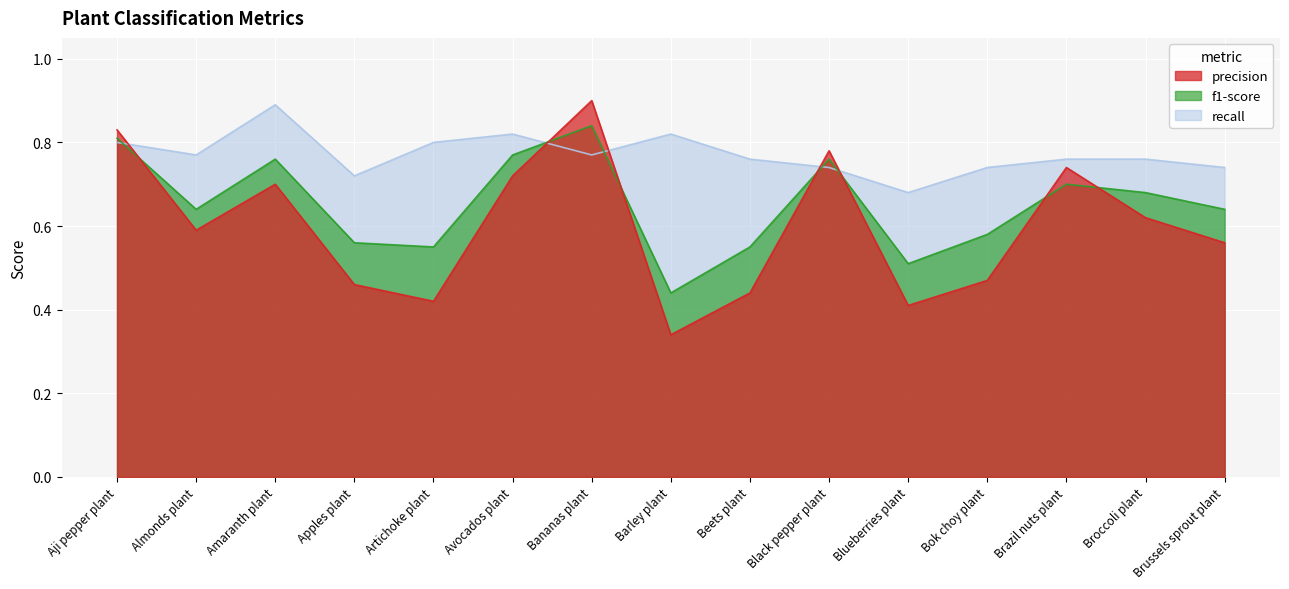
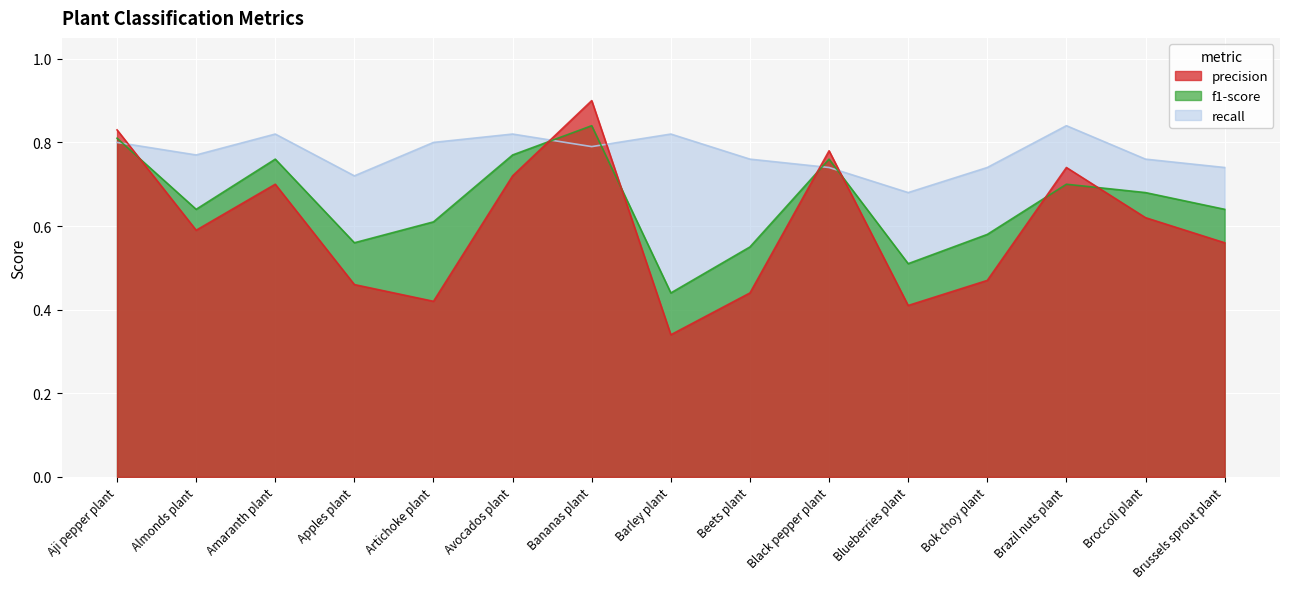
recall, Amaranth plant: 0.89 -> 0.82
f1-score, Artichoke plant: 0.55 -> 0.61
recall, Bananas plant: 0.77 -> 0.79
recall, Brazil nuts plant: 0.76 -> 0.84
